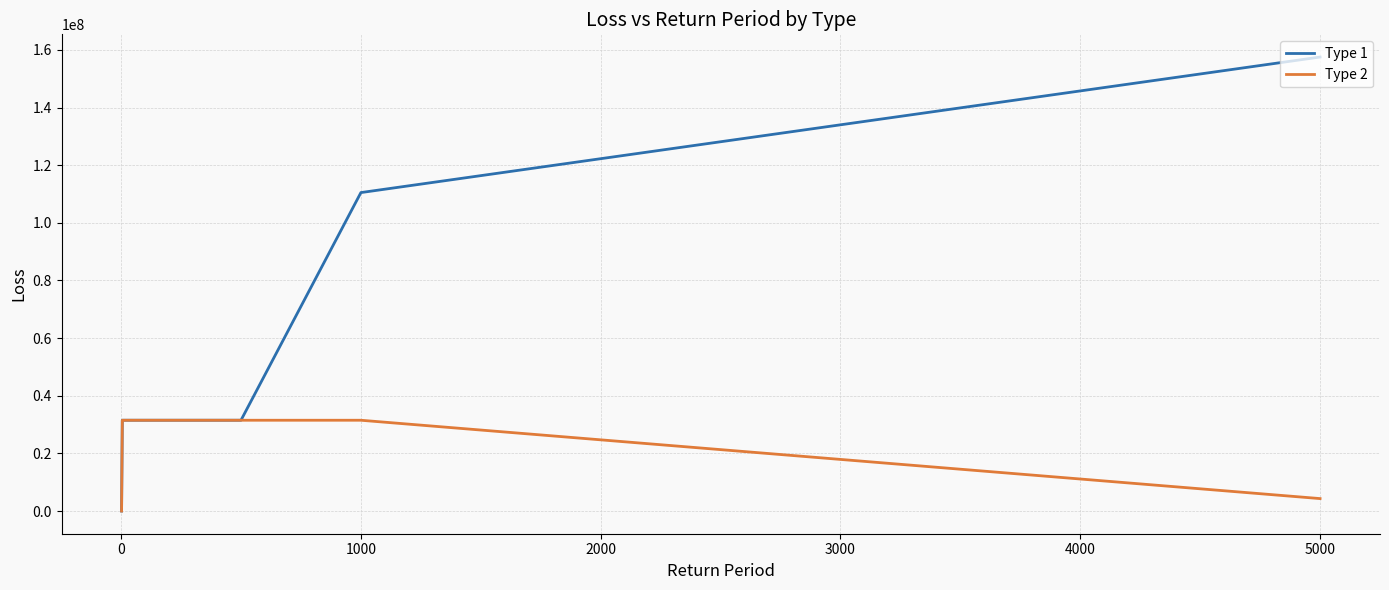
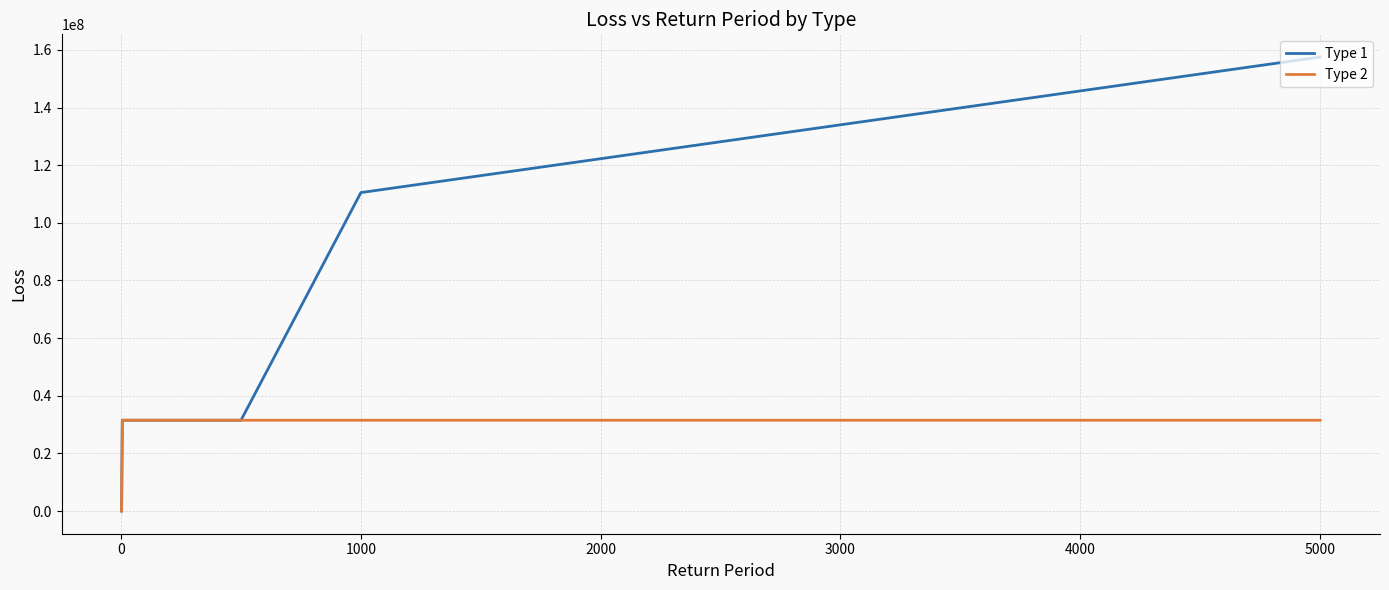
Type 2, 5000: 4000000 -> 32000000
